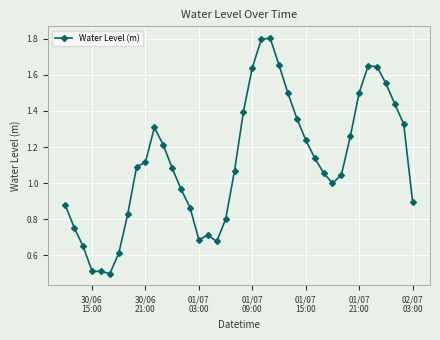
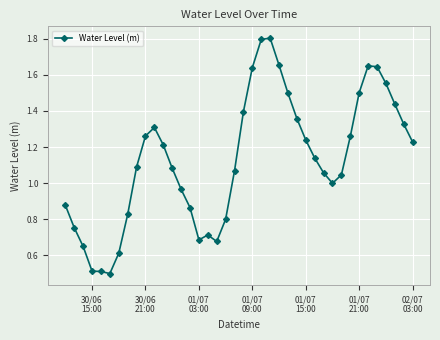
30/06 21:00: 1.12 -> 1.26
02/07 03:00: 0.90 -> 1.23
